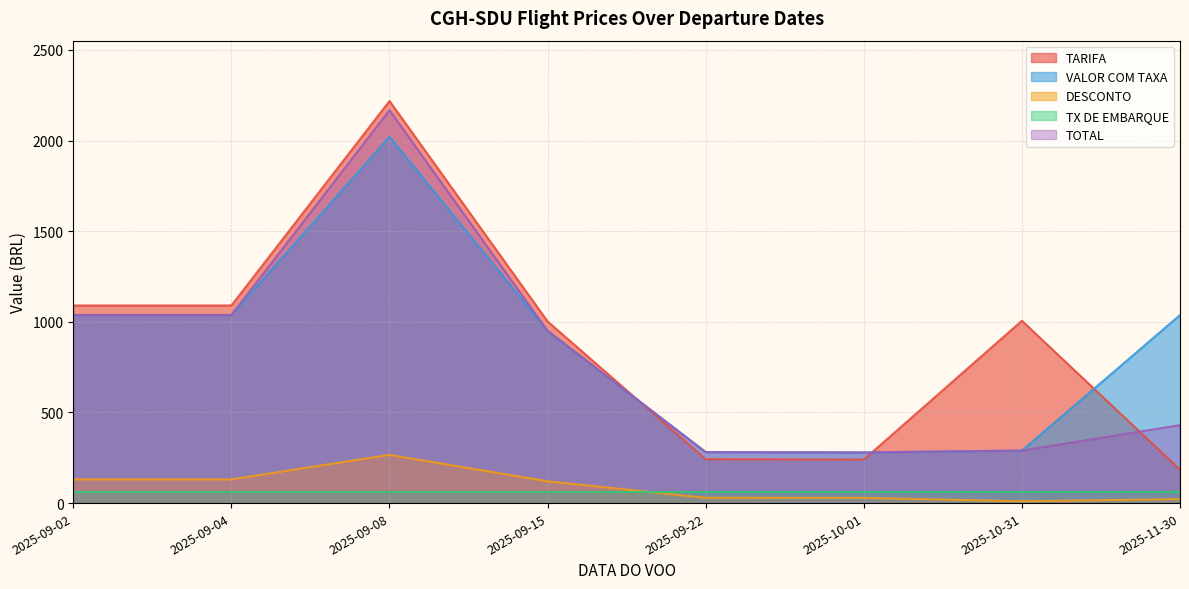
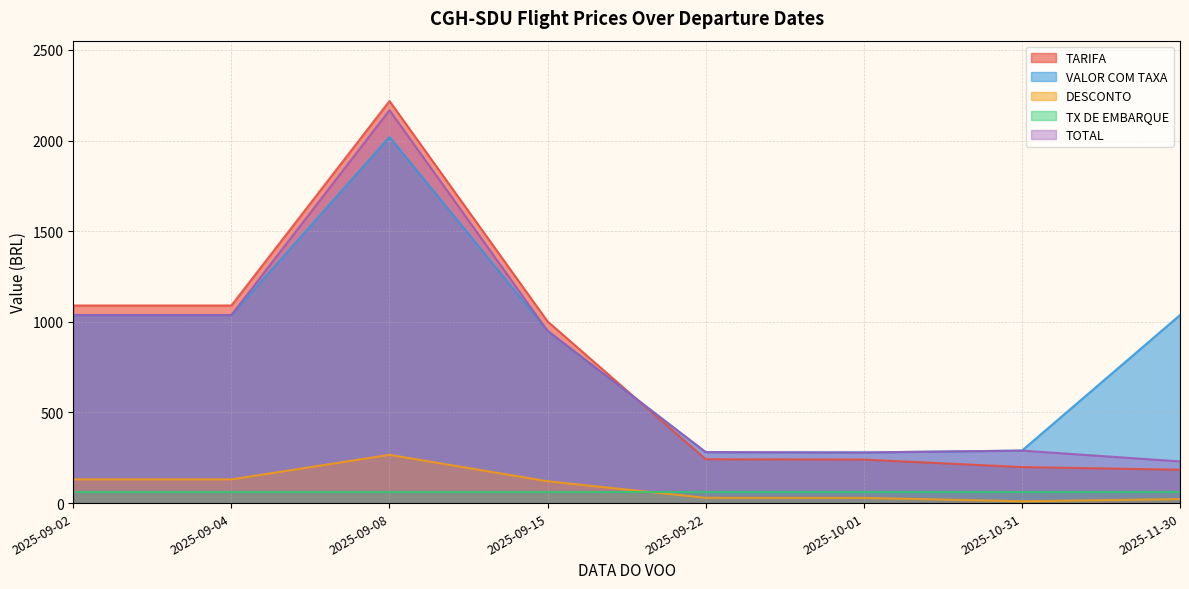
TARIFA, 2025-10-31: 1010 -> 200
TOTAL, 2025-11-30: 430 -> 230
